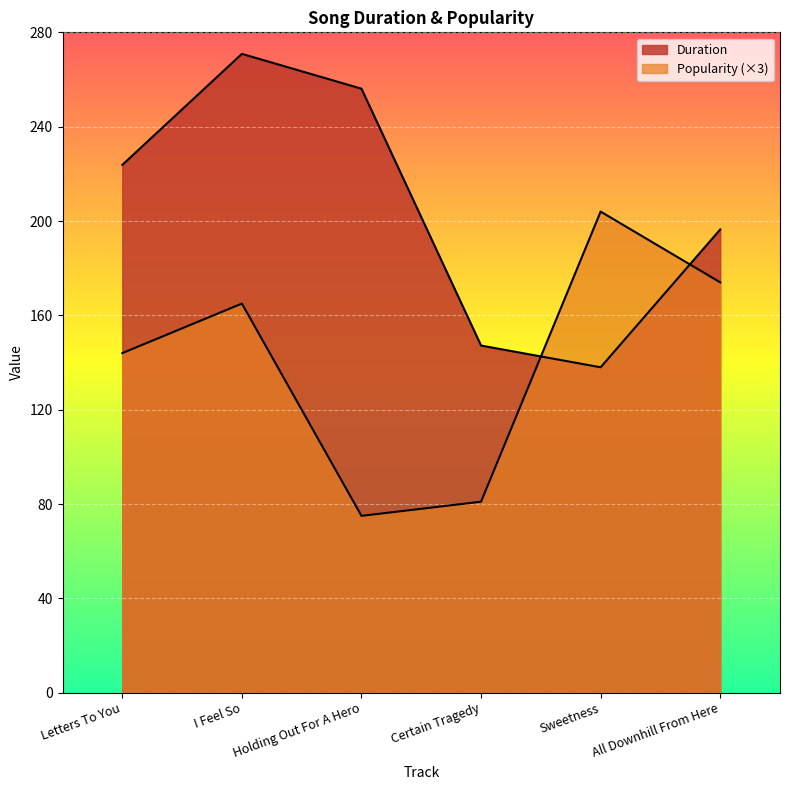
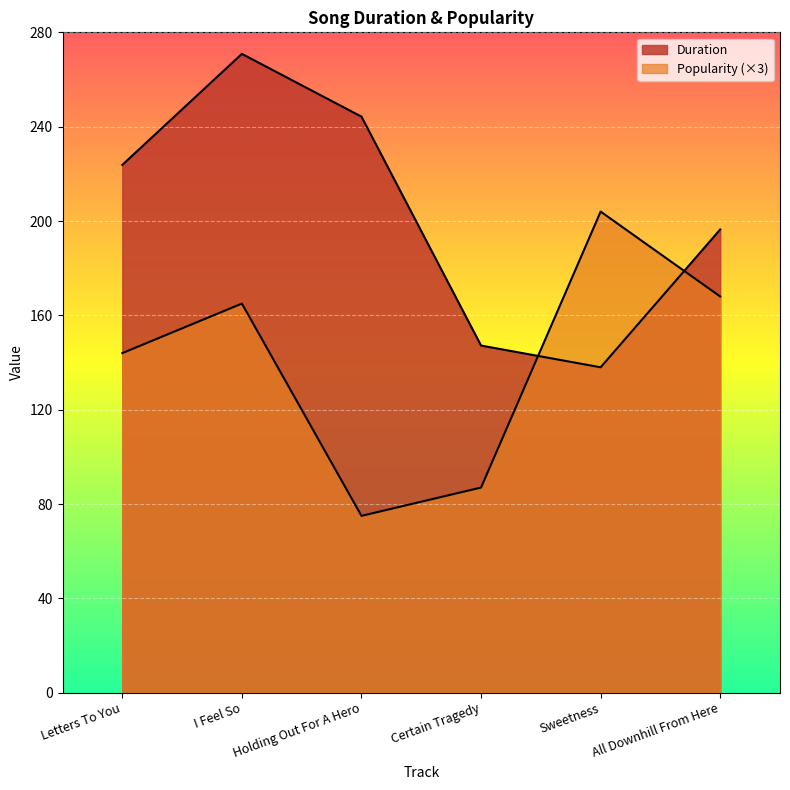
Duration, Holding Out For A Hero: 256 -> 244
Popularity (×3), Certain Tragedy: 81 -> 87
Popularity (×3), All Downhill From Here: 174 -> 168
